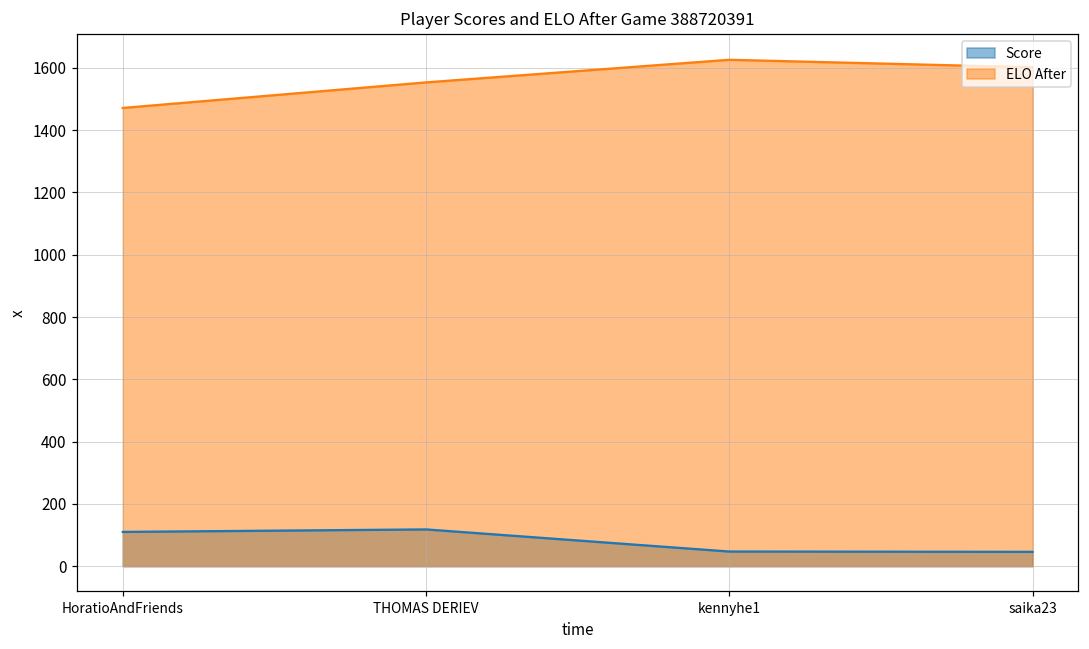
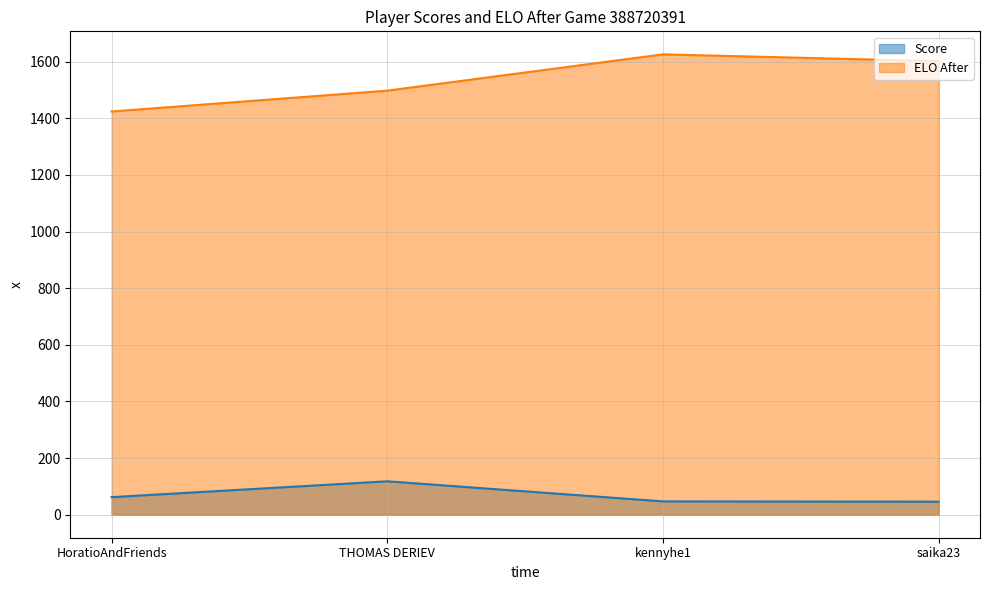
Score, HoratioAndFriends: 110 -> 60
ELO After, HoratioAndFriends: 1470 -> 1420
ELO After, THOMAS DERIEV: 1550 -> 1500
